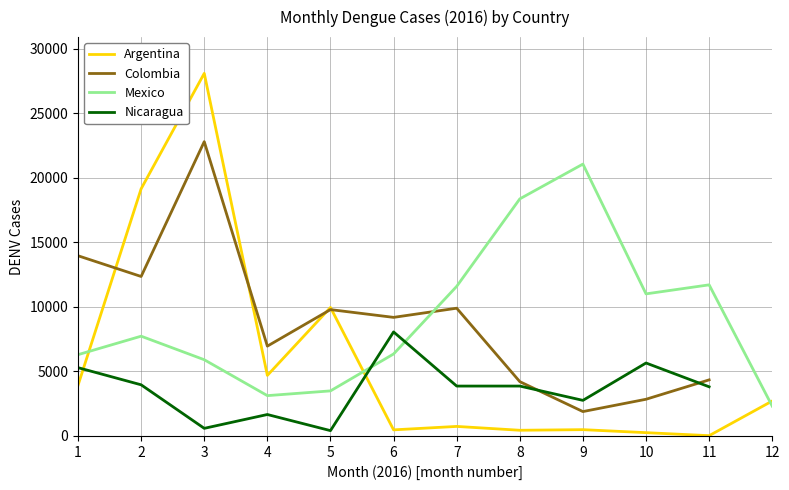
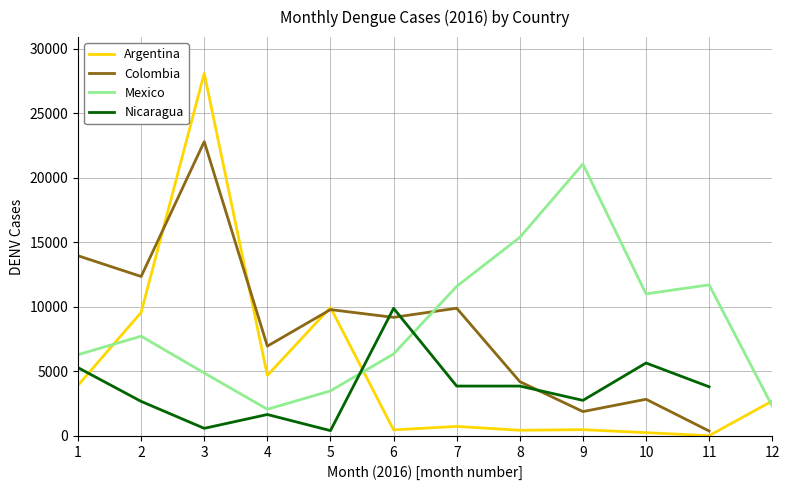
Argentina, 2: 19200 -> 9600
Nicaragua, 2: 4000 -> 2700
Mexico, 3: 5900 -> 4900
Mexico, 4: 3100 -> 2100
Nicaragua, 6: 8100 -> 9900
Mexico, 8: 18400 -> 15400
Colombia, 11: 4300 -> 400
